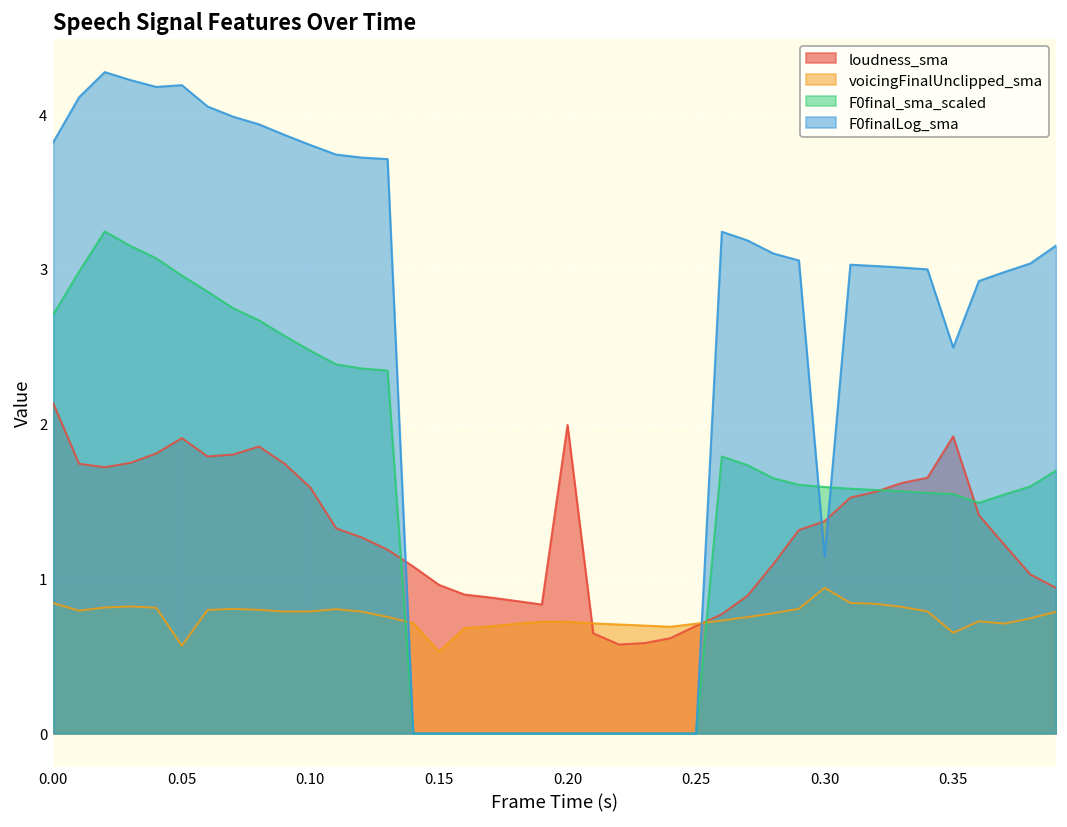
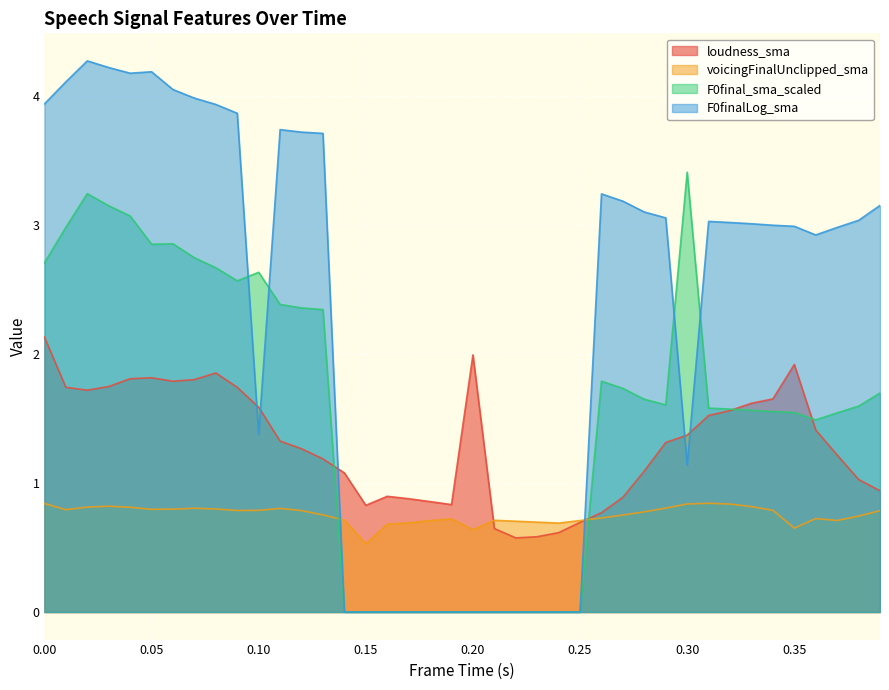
F0finalLog_sma, 0.00: 3.82 -> 3.94
loudness_sma, 0.05: 1.91 -> 1.82
voicingFinalUnclipped_sma, 0.05: 0.57 -> 0.80
F0final_sma_scaled, 0.05: 2.96 -> 2.85
F0final_sma_scaled, 0.10: 2.47 -> 2.63
F0finalLog_sma, 0.10: 3.80 -> 1.38
loudness_sma, 0.15: 0.96 -> 0.83
voicingFinalUnclipped_sma, 0.20: 0.72 -> 0.64
voicingFinalUnclipped_sma, 0.30: 0.94 -> 0.84
F0final_sma_scaled, 0.30: 1.59 -> 3.41
F0finalLog_sma, 0.35: 2.49 -> 2.99
